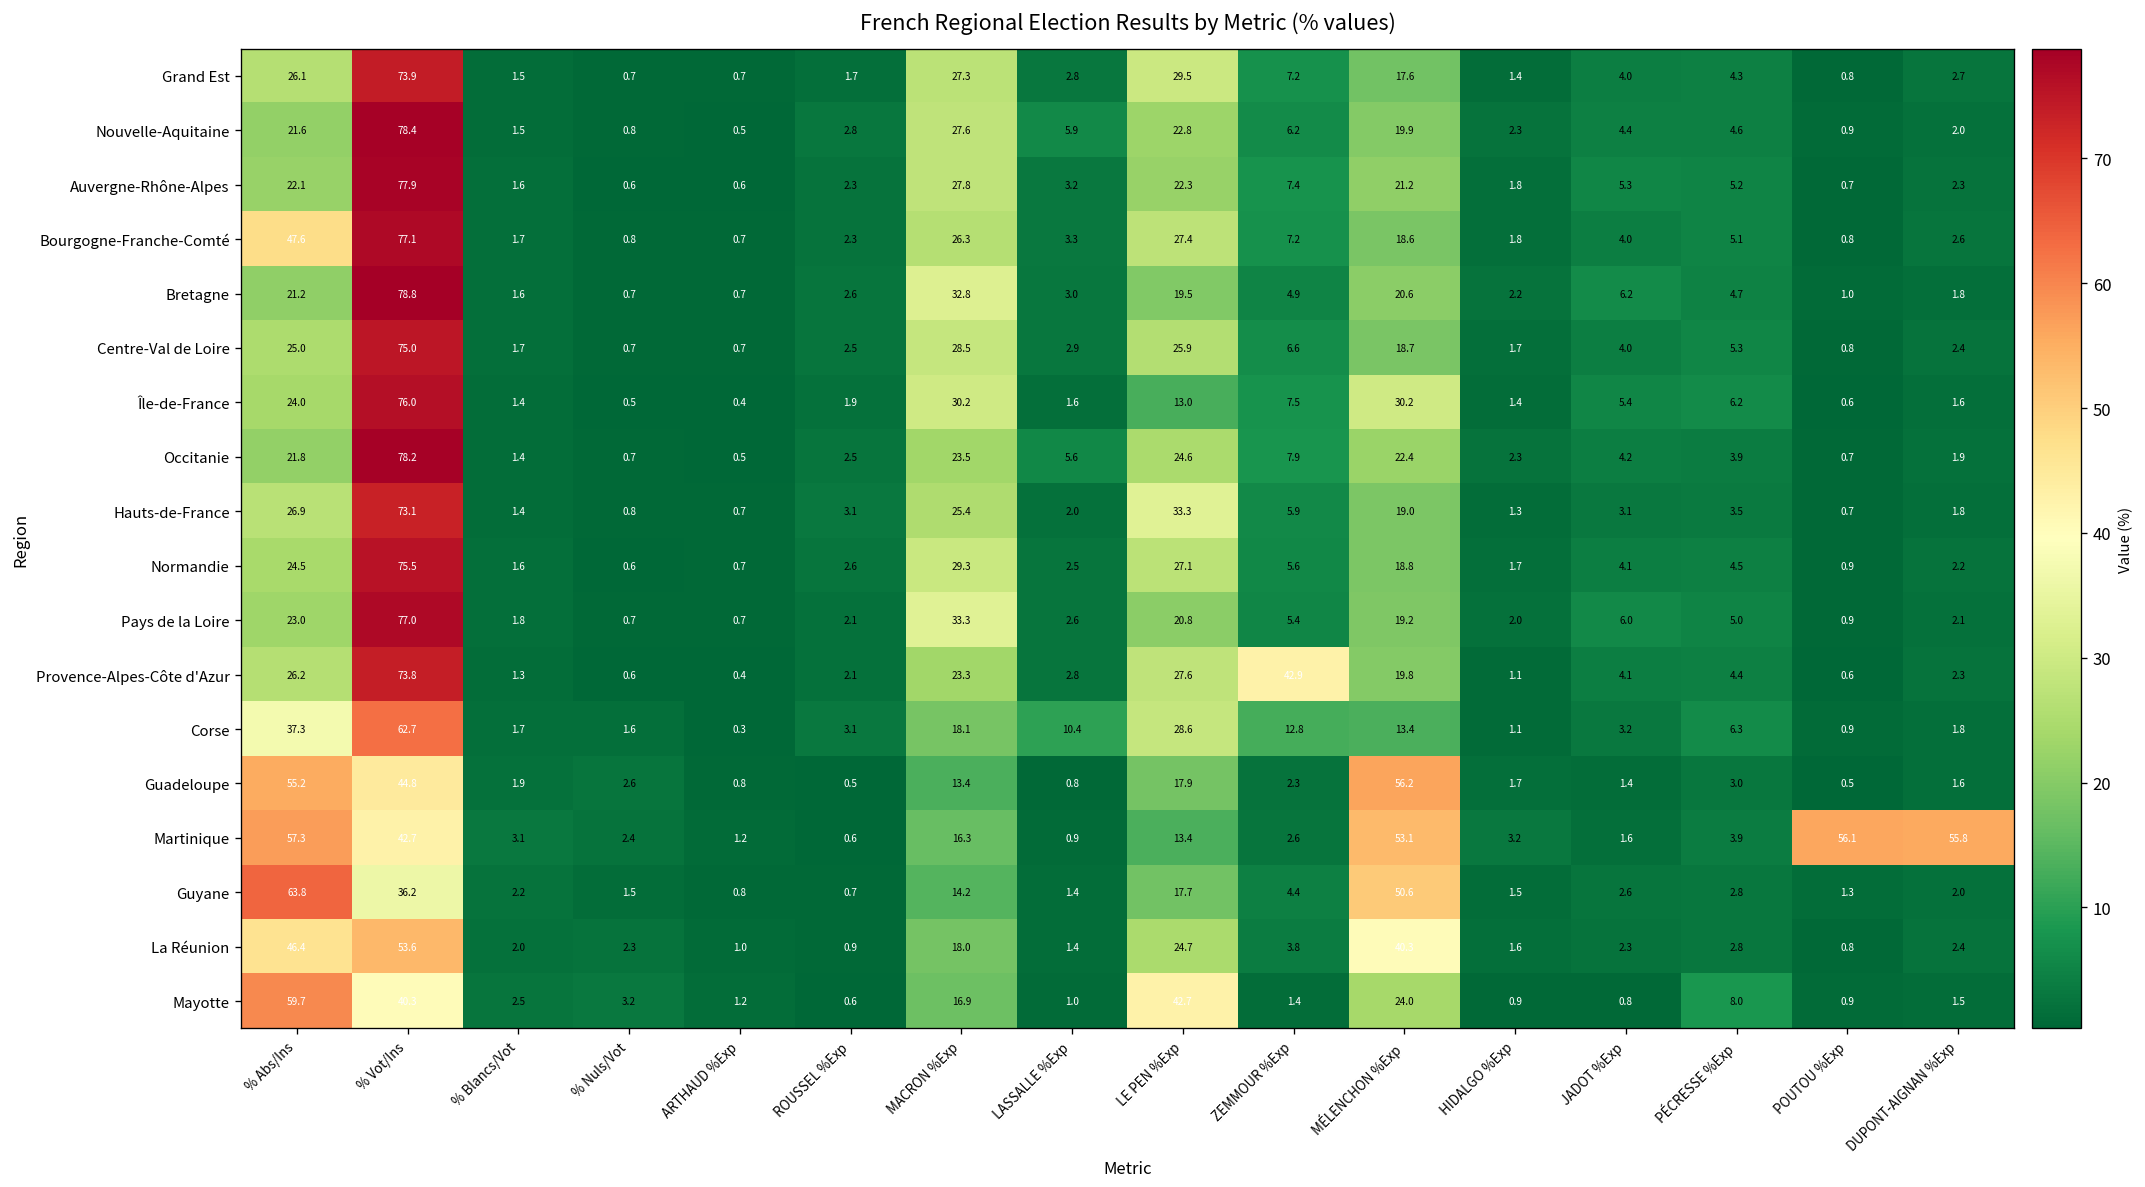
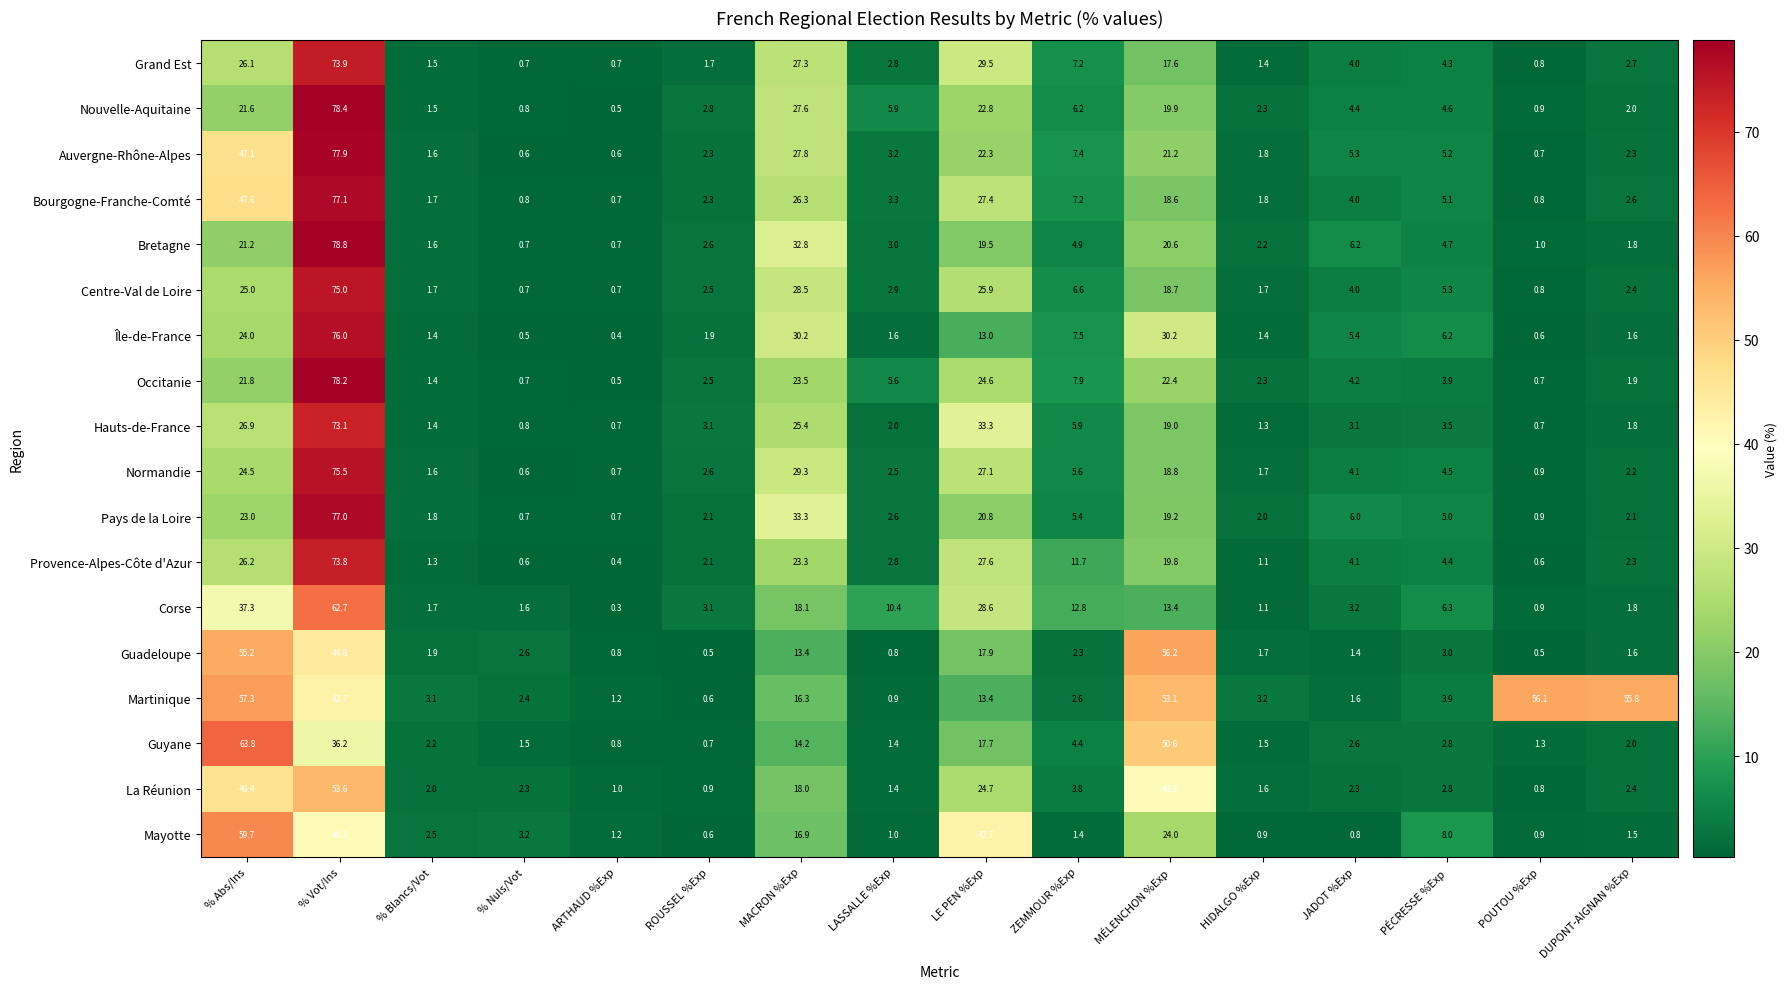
Auvergne-Rhône-Alpes, % Abs/Ins: 22.1 -> 47.1
Provence-Alpes-Côte d'Azur, ZEMMOUR %Exp: 42.9 -> 11.7
